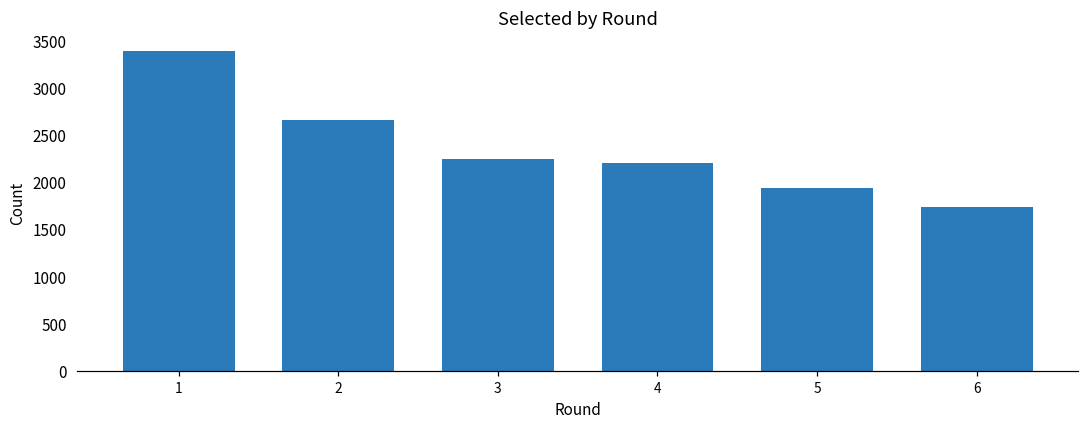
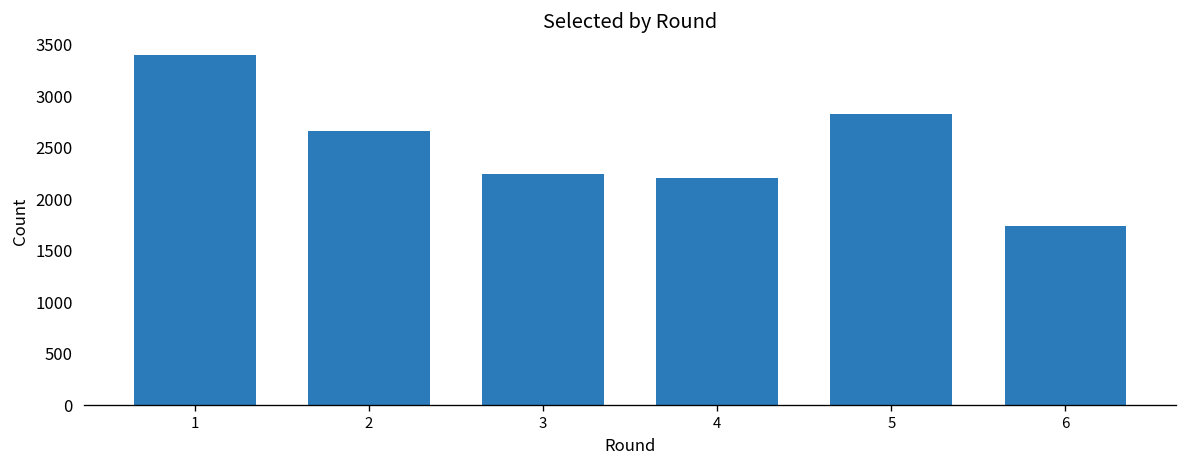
5: 1900 -> 2800
